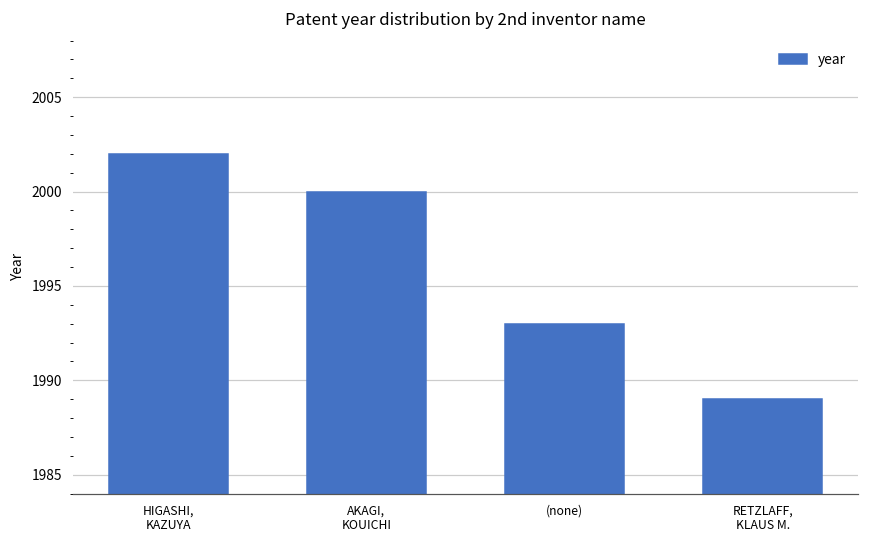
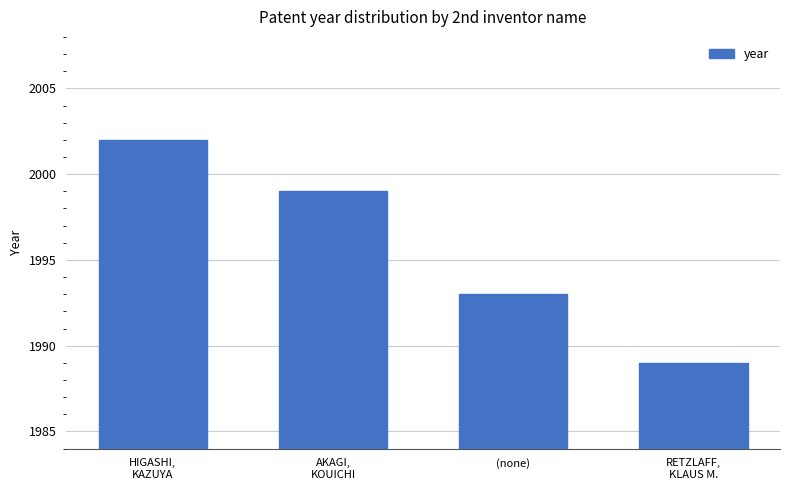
AKAGI, KOUICHI: 2000 -> 1999
